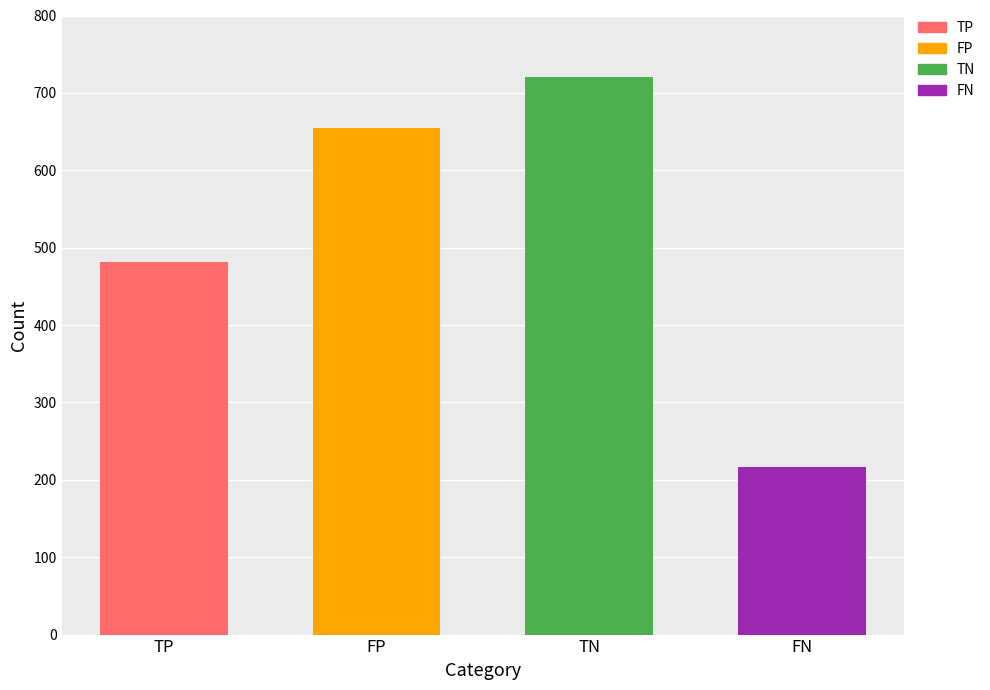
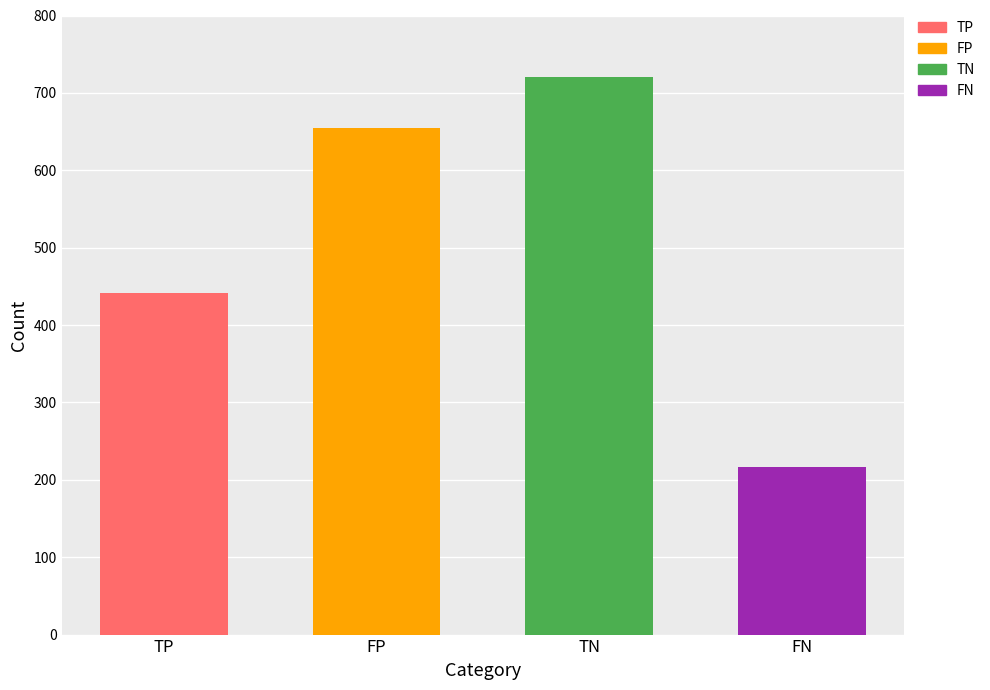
TP: 480 -> 440
